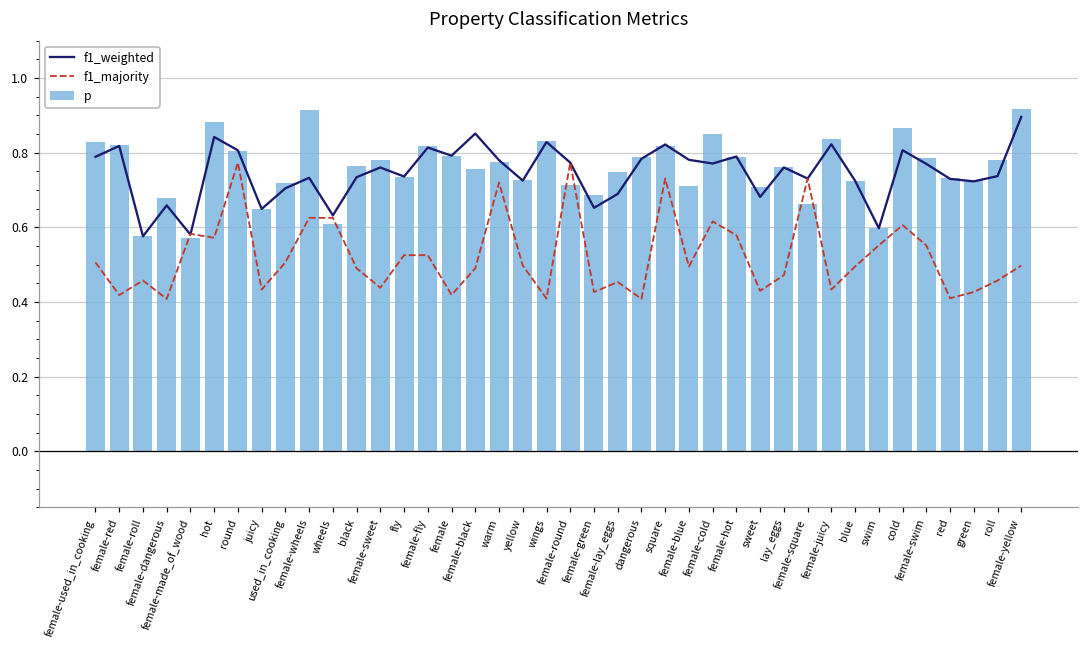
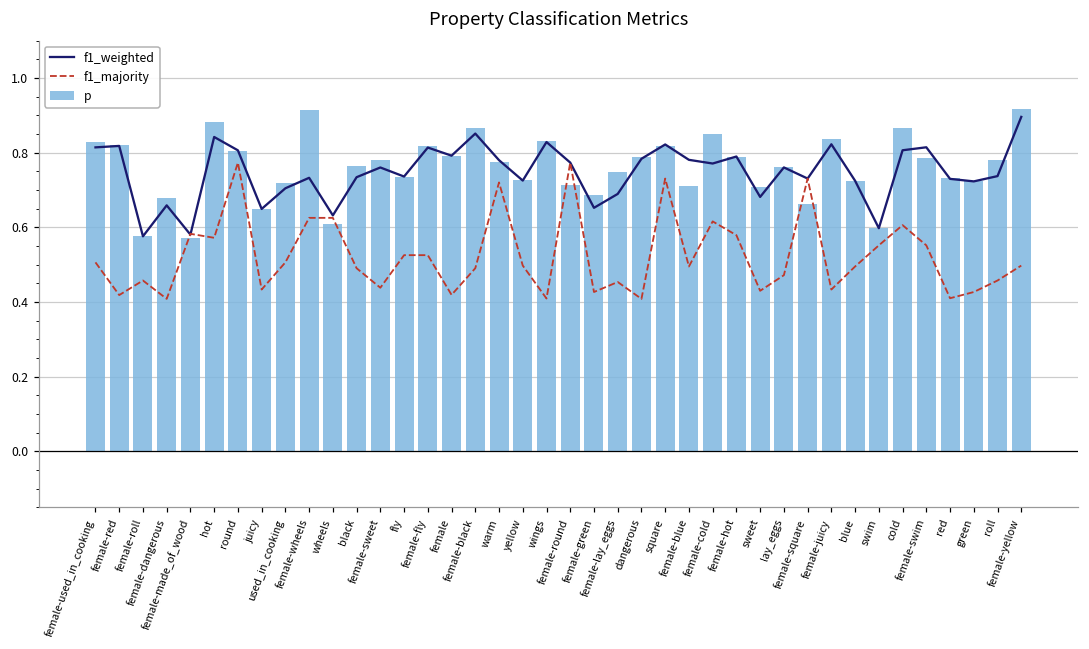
f1_weighted, female-used_in_cooking: 0.79 -> 0.81
p, female-black: 0.76 -> 0.87
f1_weighted, female-swim: 0.77 -> 0.81
